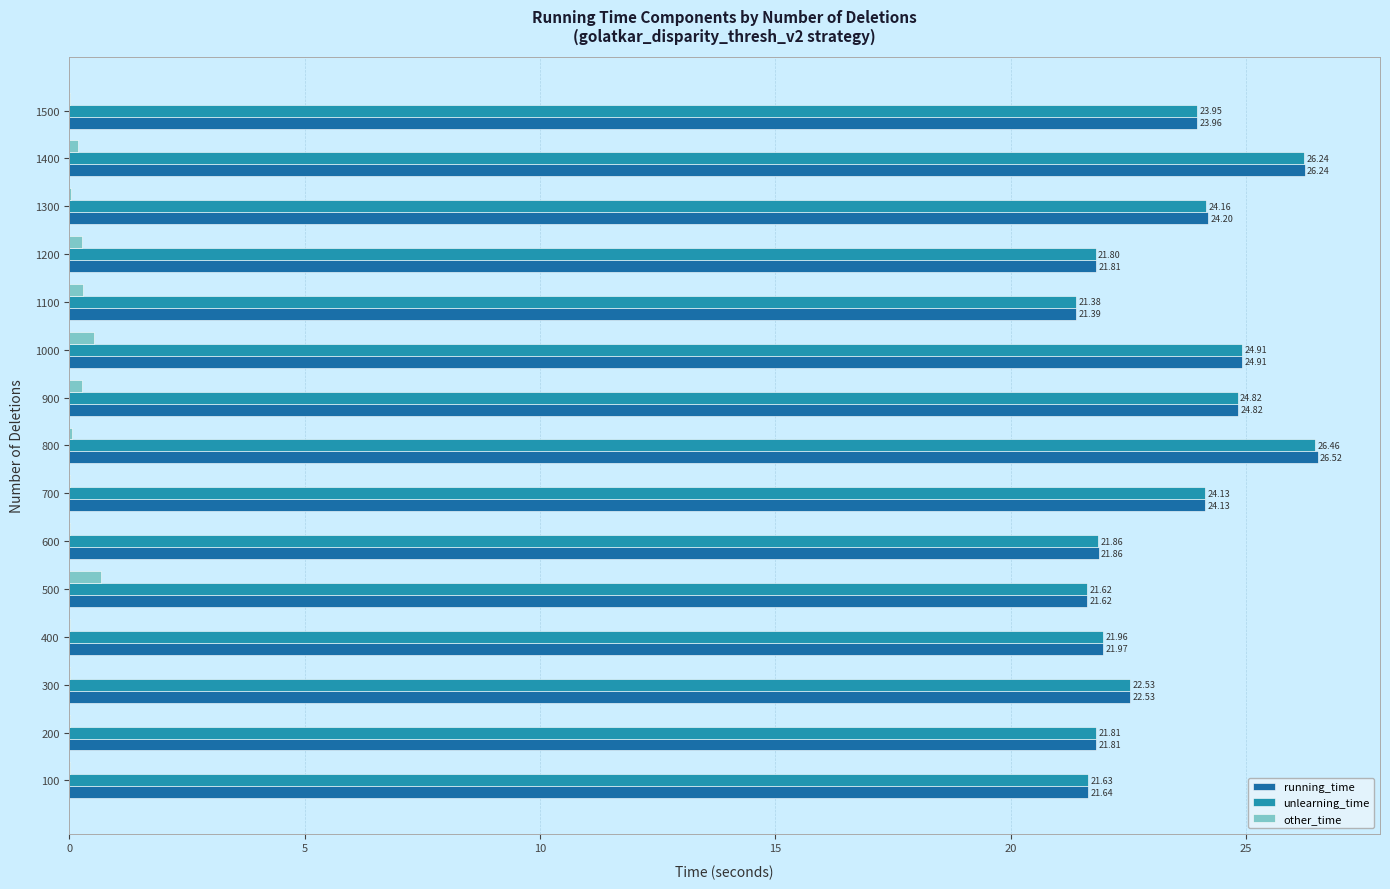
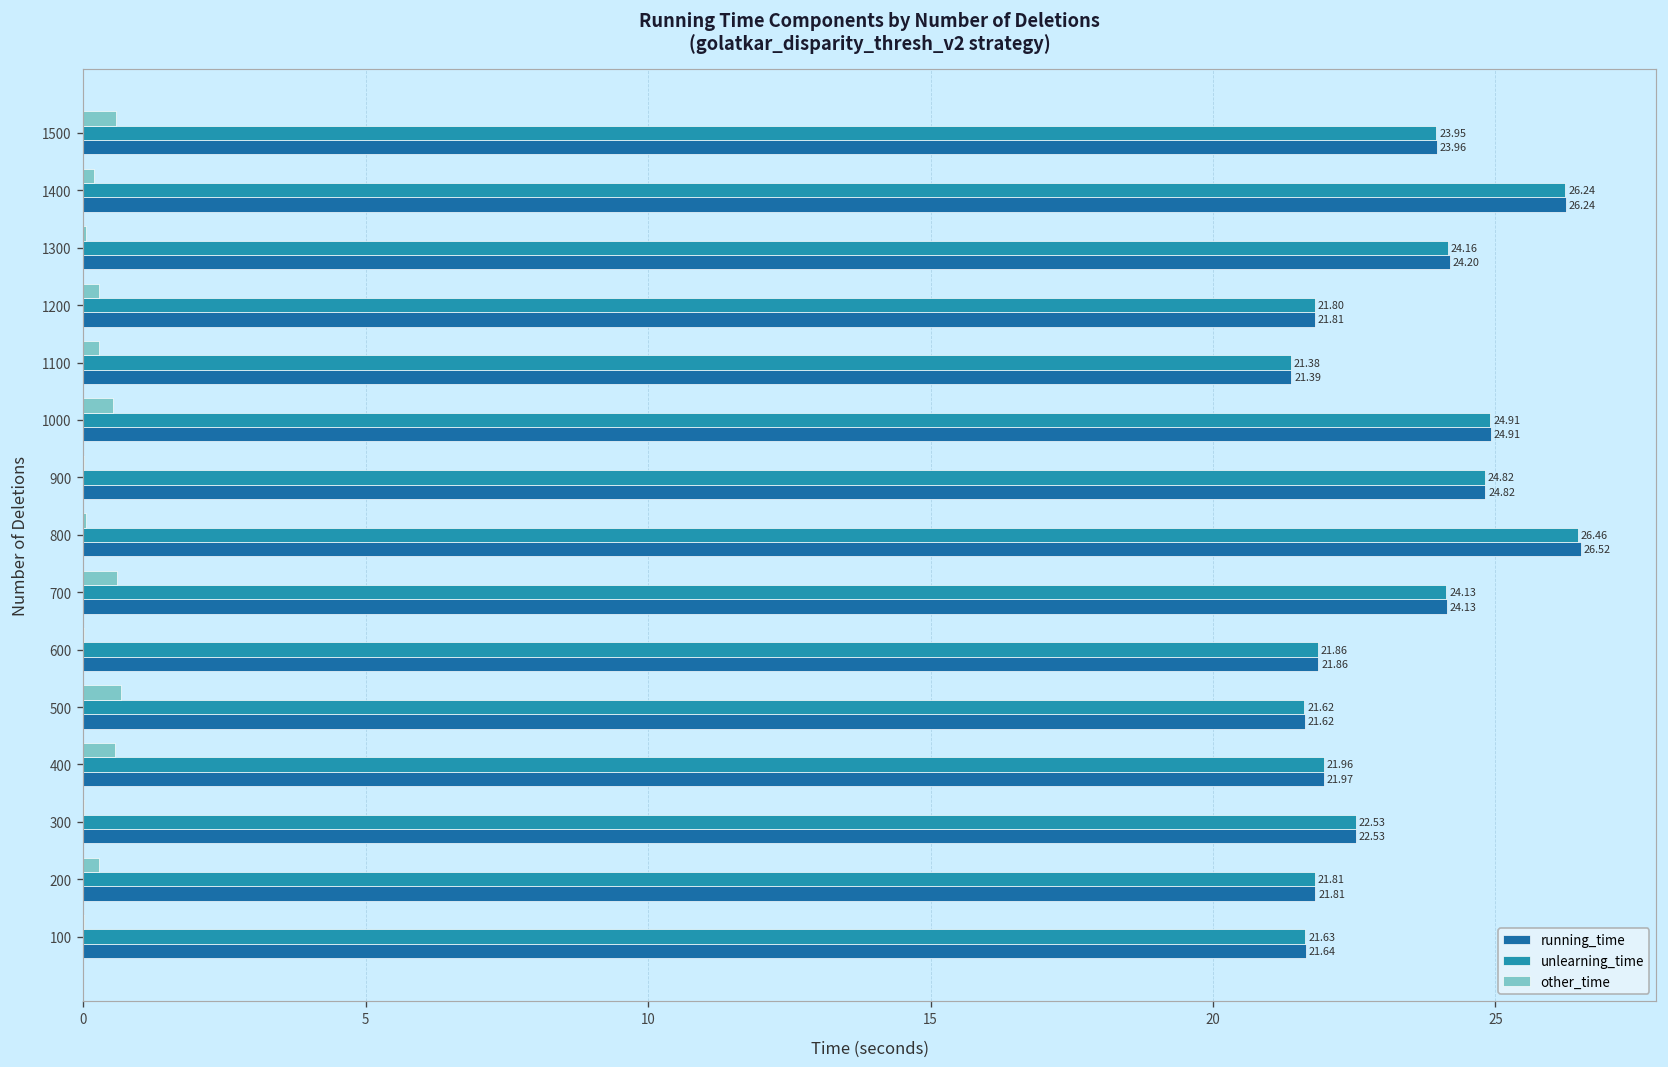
other_time, 1500: 0.0 -> 0.6
other_time, 900: 0.3 -> 0.0
other_time, 700: 0.0 -> 0.6
other_time, 400: 0.0 -> 0.6
other_time, 200: 0.0 -> 0.3
